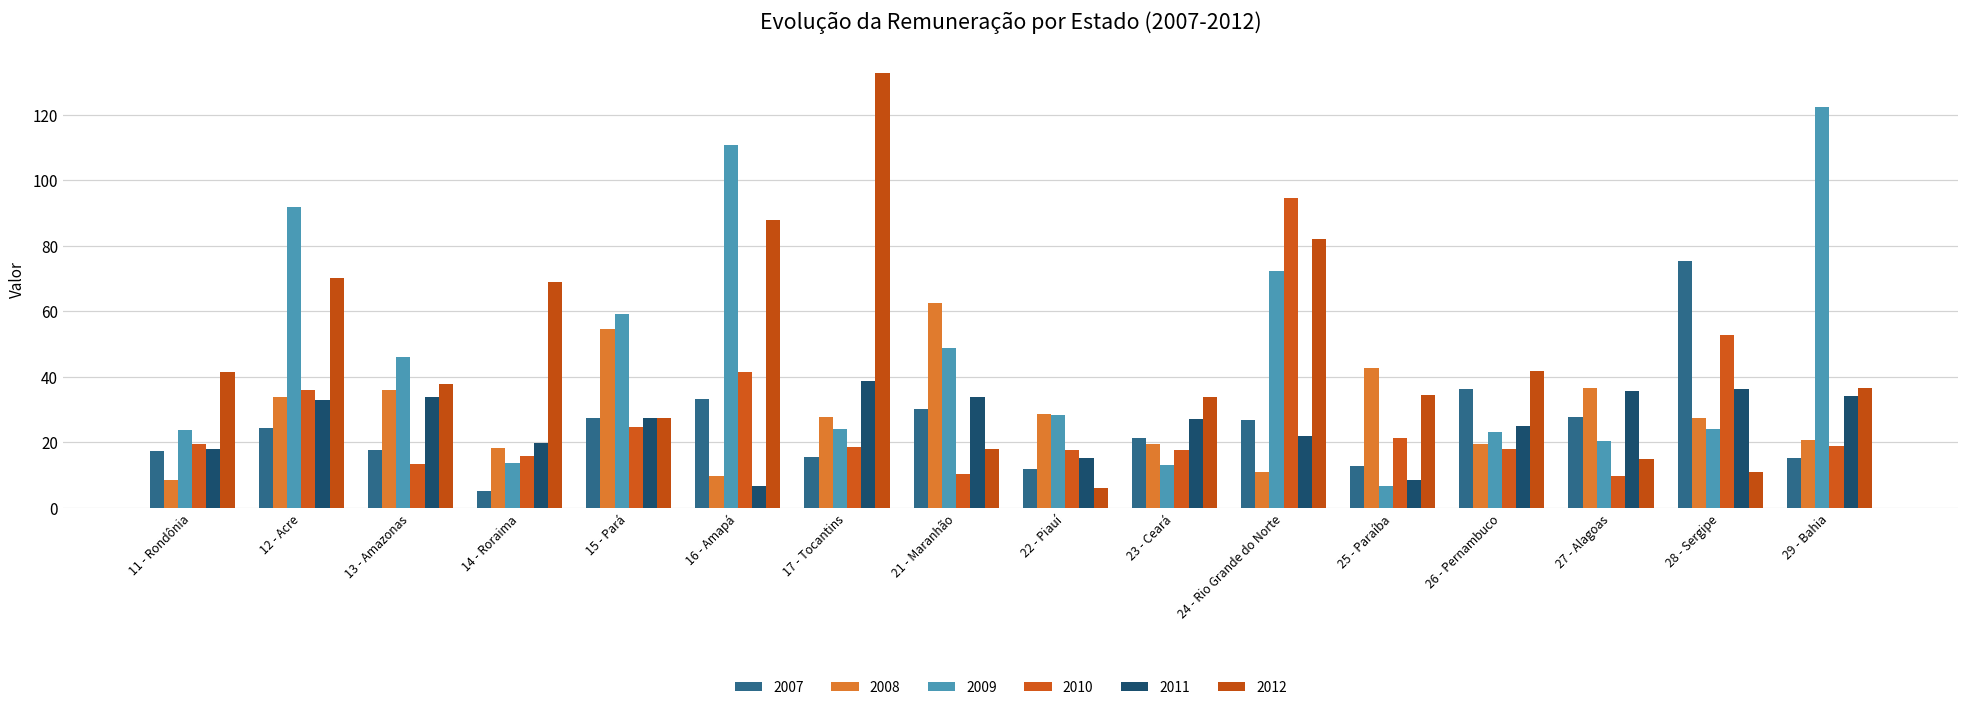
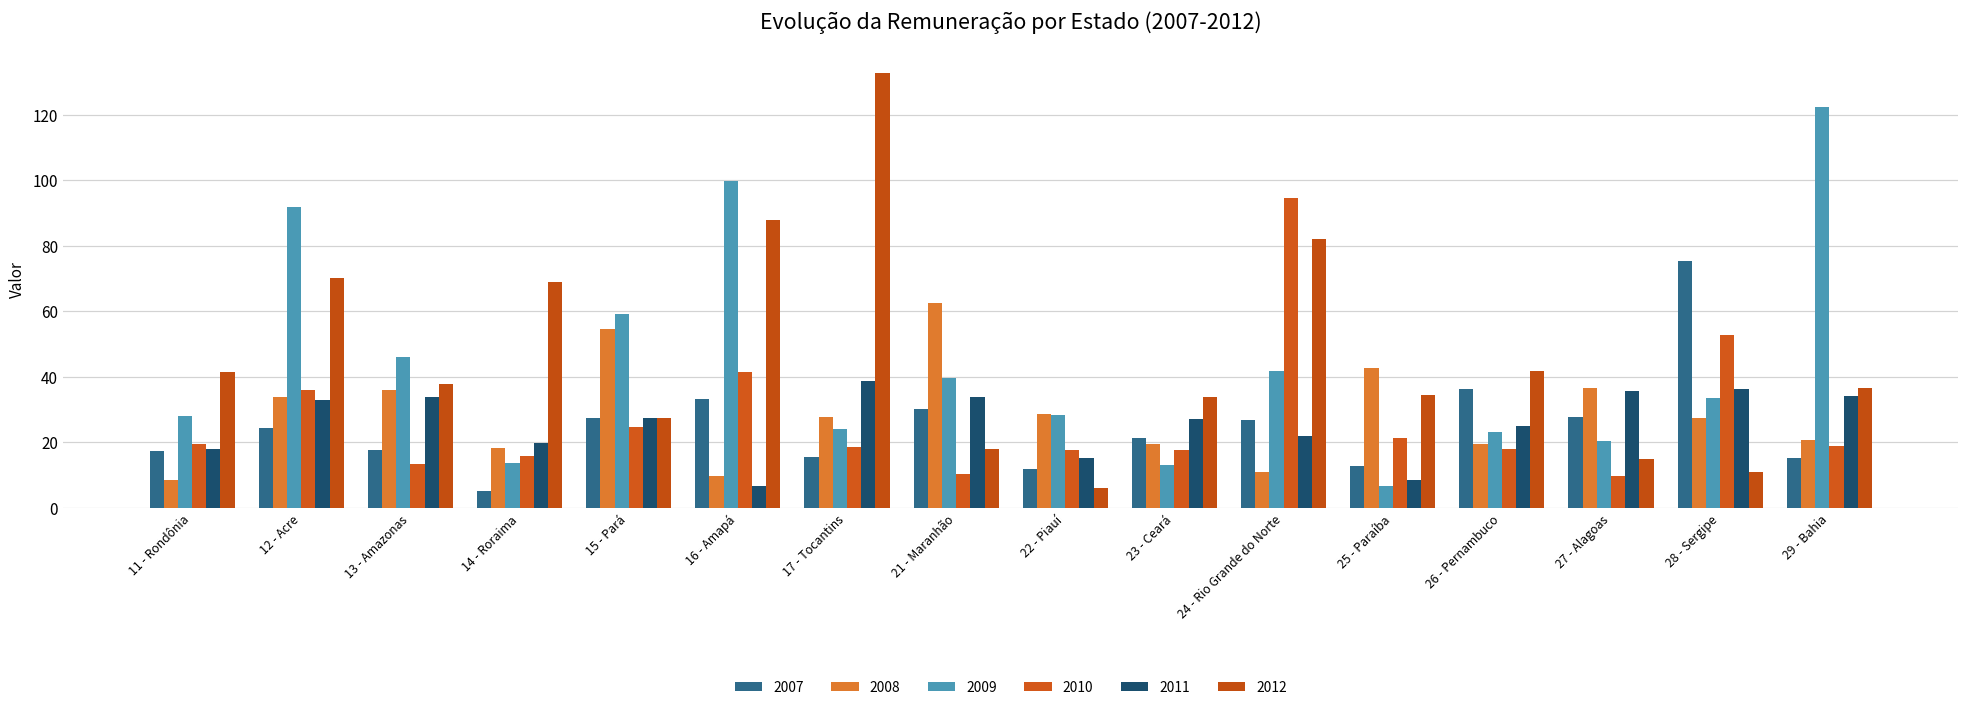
2009, 11 - Rondônia: 24 -> 28
2009, 16 - Amapá: 111 -> 100
2009, 21 - Maranhão: 49 -> 40
2009, 24 - Rio Grande do Norte: 72 -> 42
2009, 28 - Sergipe: 24 -> 34
